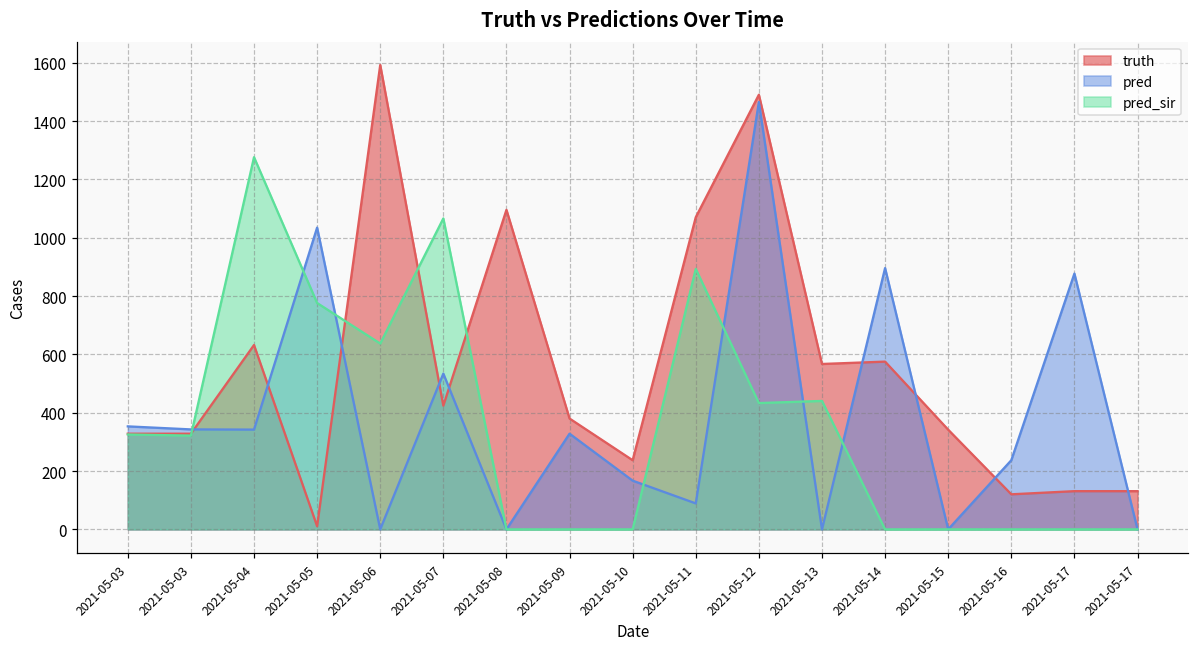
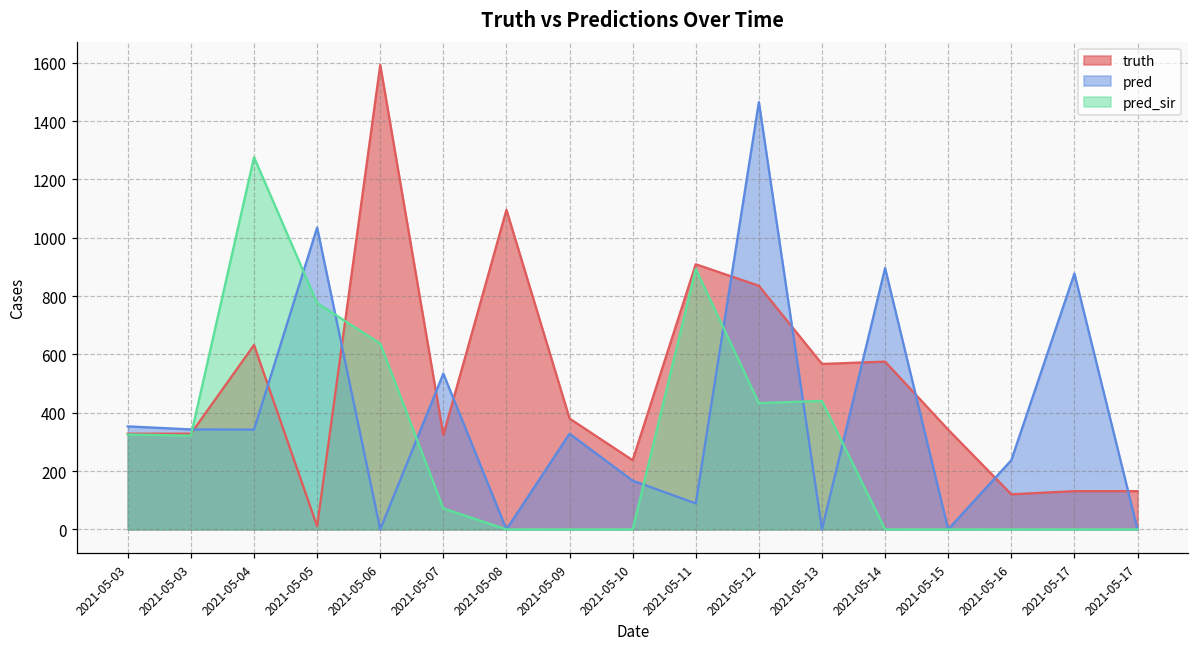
truth, 2021-05-07: 420 -> 320
pred_sir, 2021-05-07: 1070 -> 70
truth, 2021-05-11: 1070 -> 910
truth, 2021-05-12: 1490 -> 840
